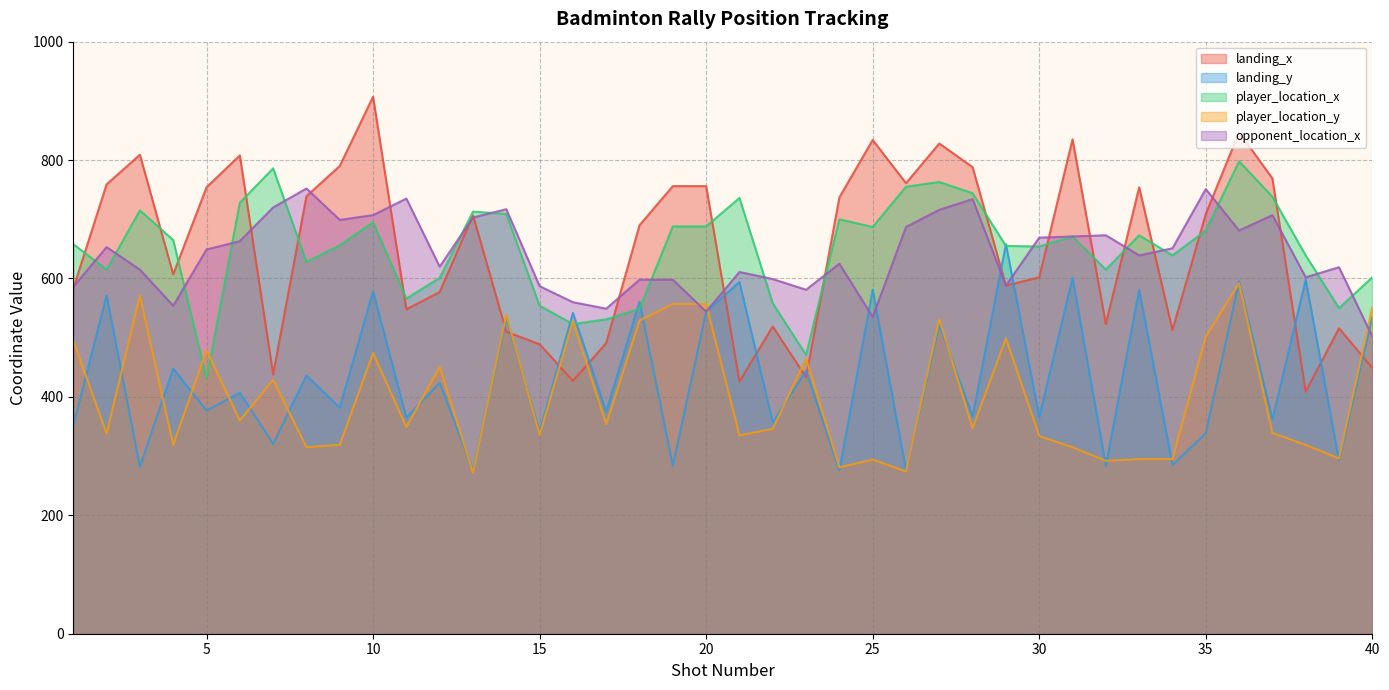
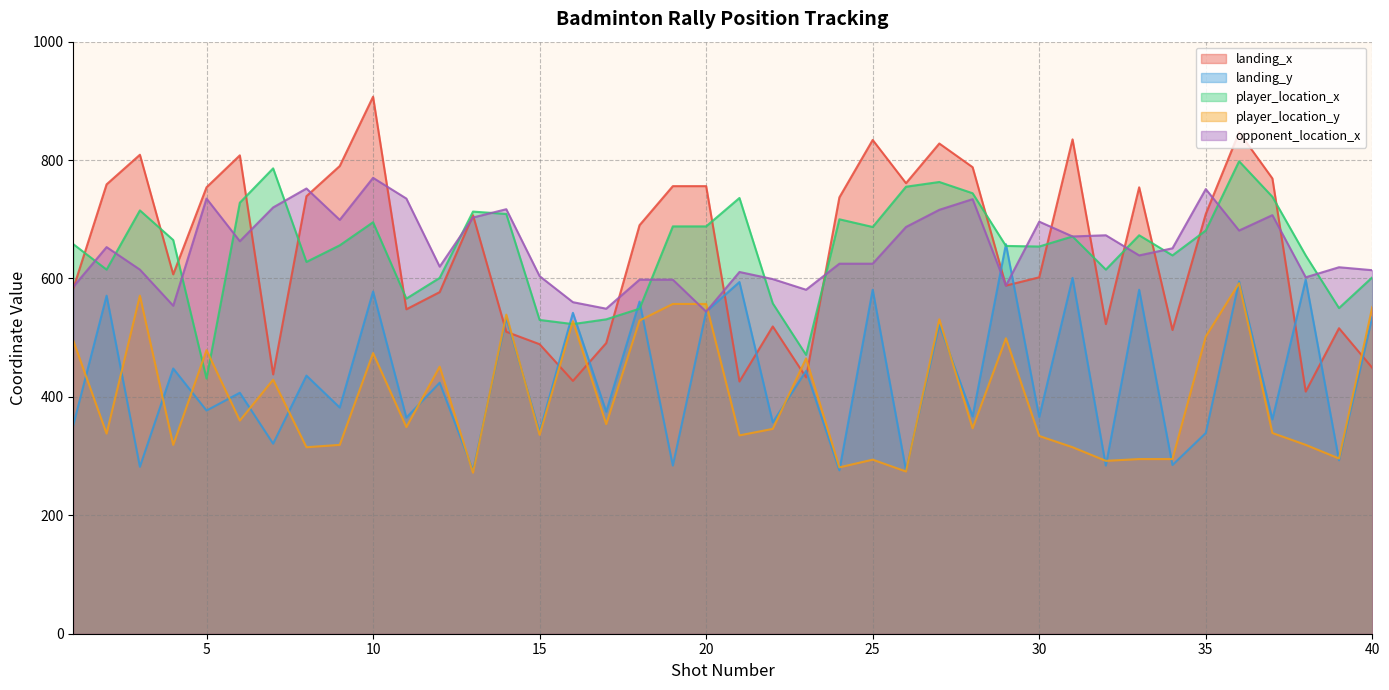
opponent_location_x, 5: 650 -> 740
opponent_location_x, 10: 710 -> 770
player_location_x, 15: 550 -> 530
opponent_location_x, 15: 590 -> 600
opponent_location_x, 25: 540 -> 630
opponent_location_x, 30: 670 -> 700
opponent_location_x, 40: 500 -> 610
